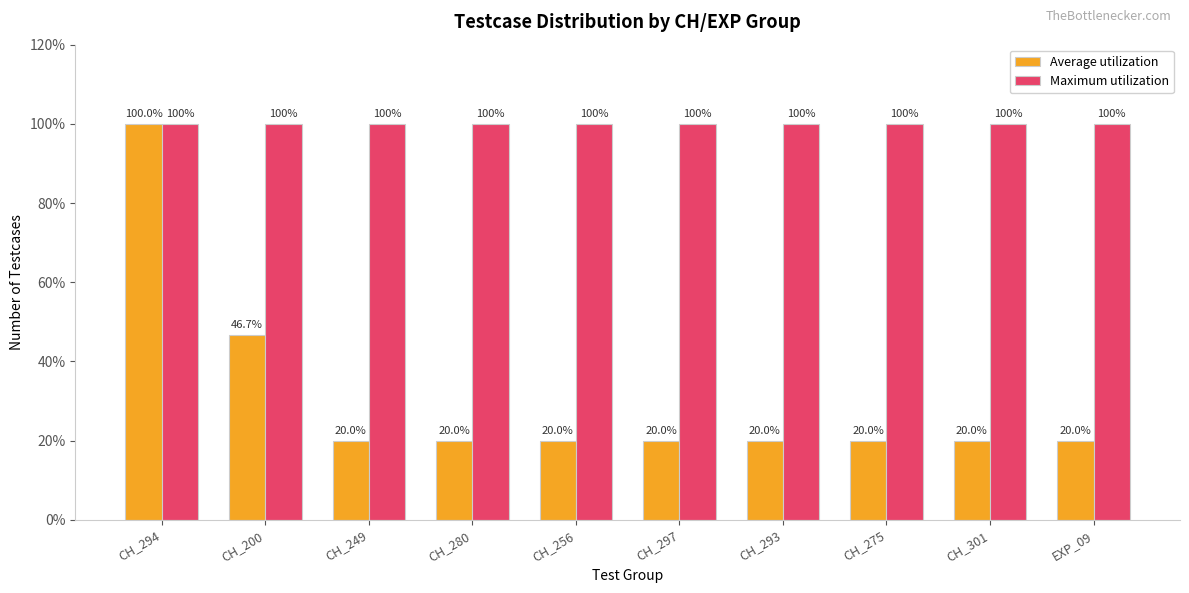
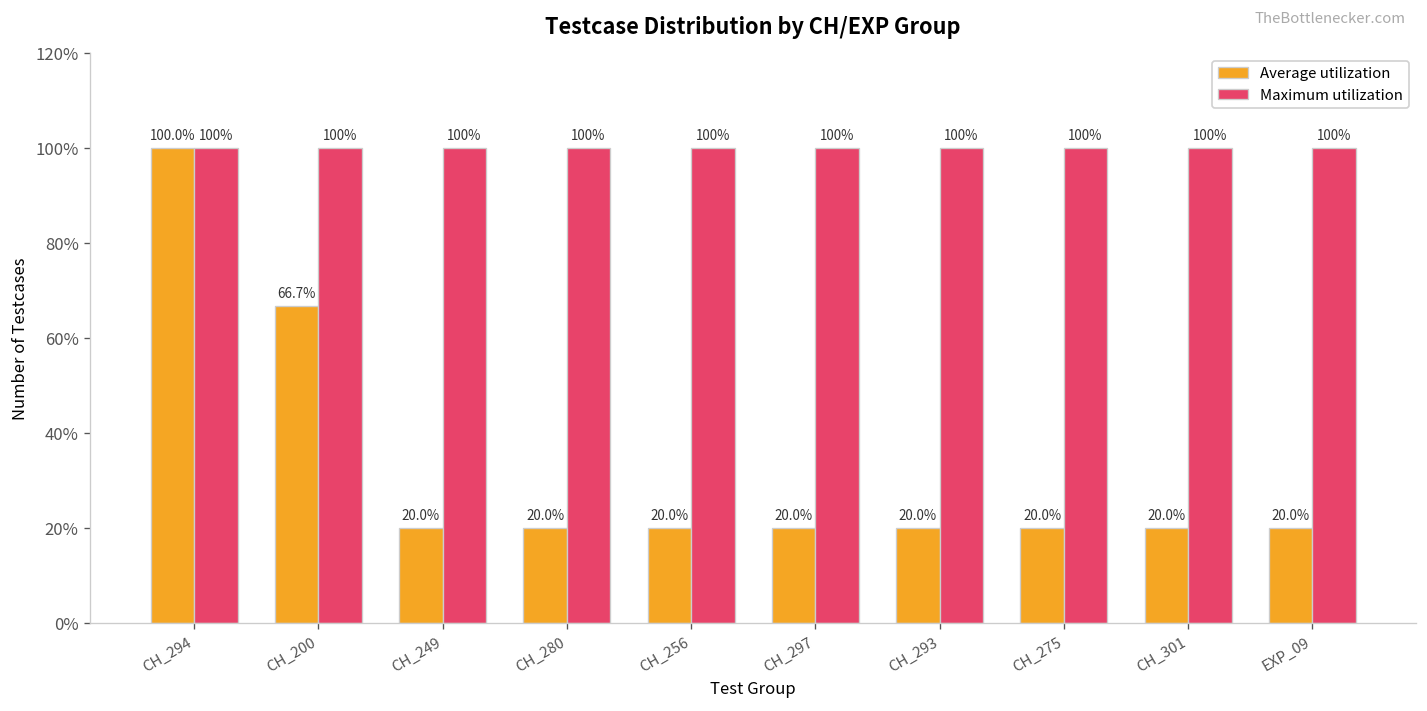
Average utilization, CH_200: 46.7% -> 66.7%
